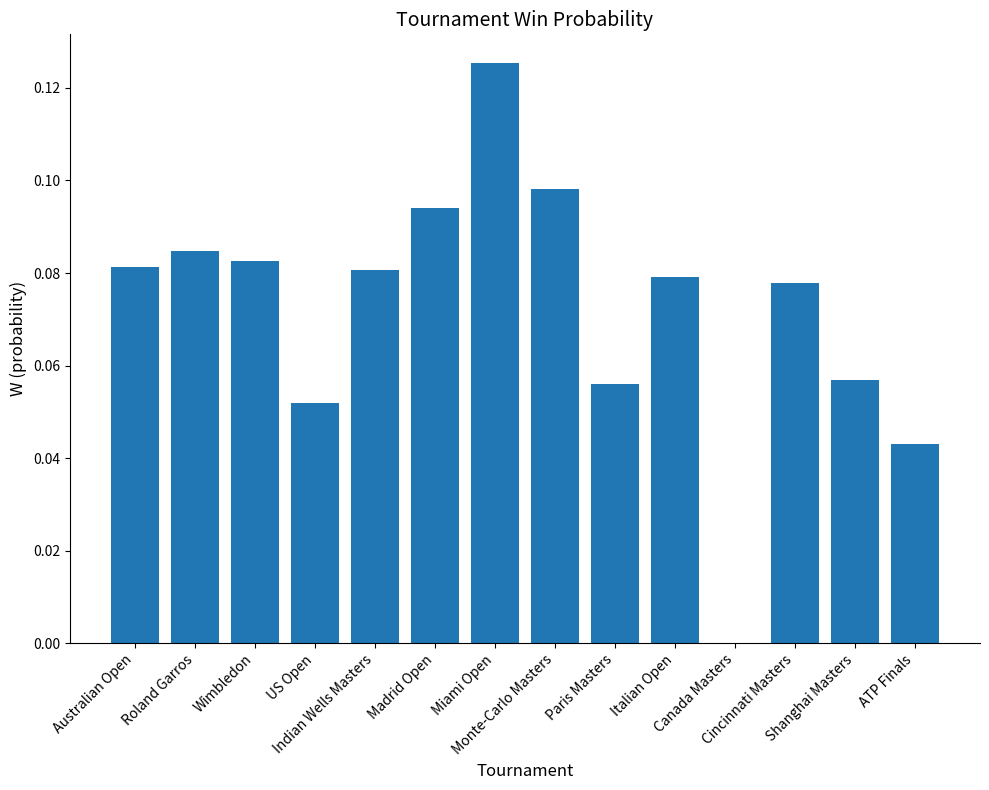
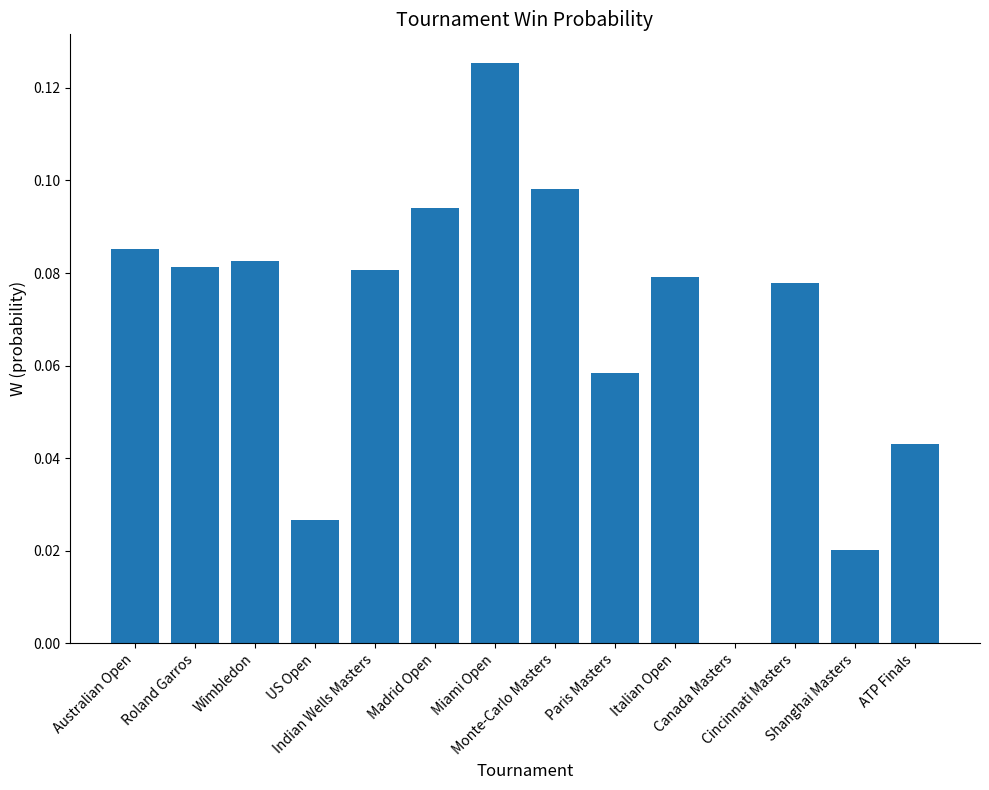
Australian Open: 0.081 -> 0.085
Roland Garros: 0.085 -> 0.081
US Open: 0.052 -> 0.027
Paris Masters: 0.056 -> 0.058
Shanghai Masters: 0.057 -> 0.020
